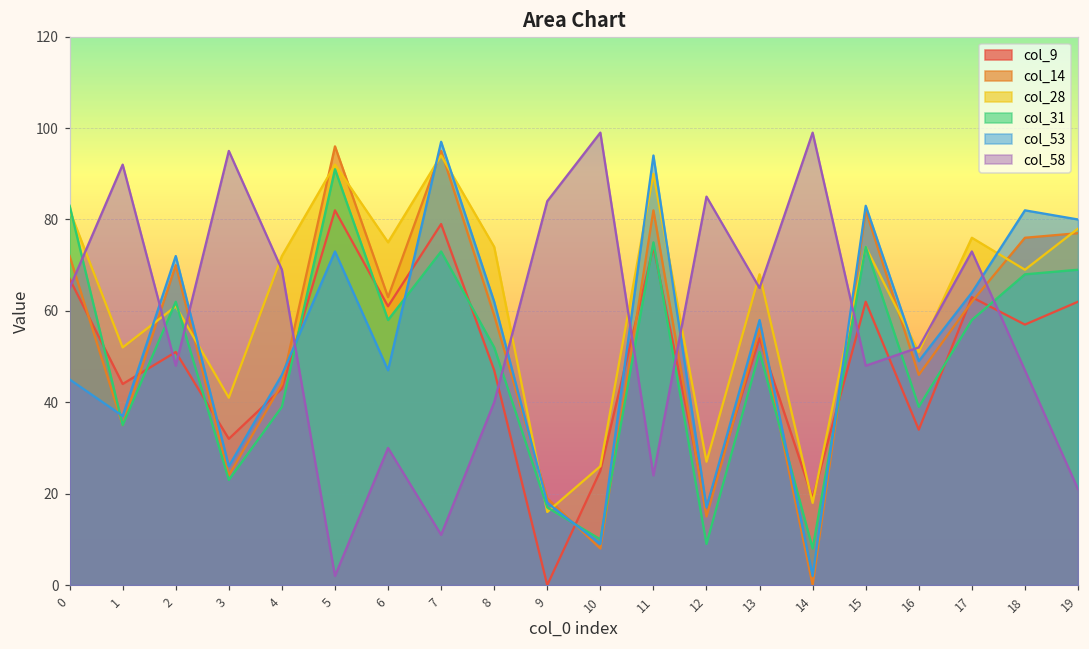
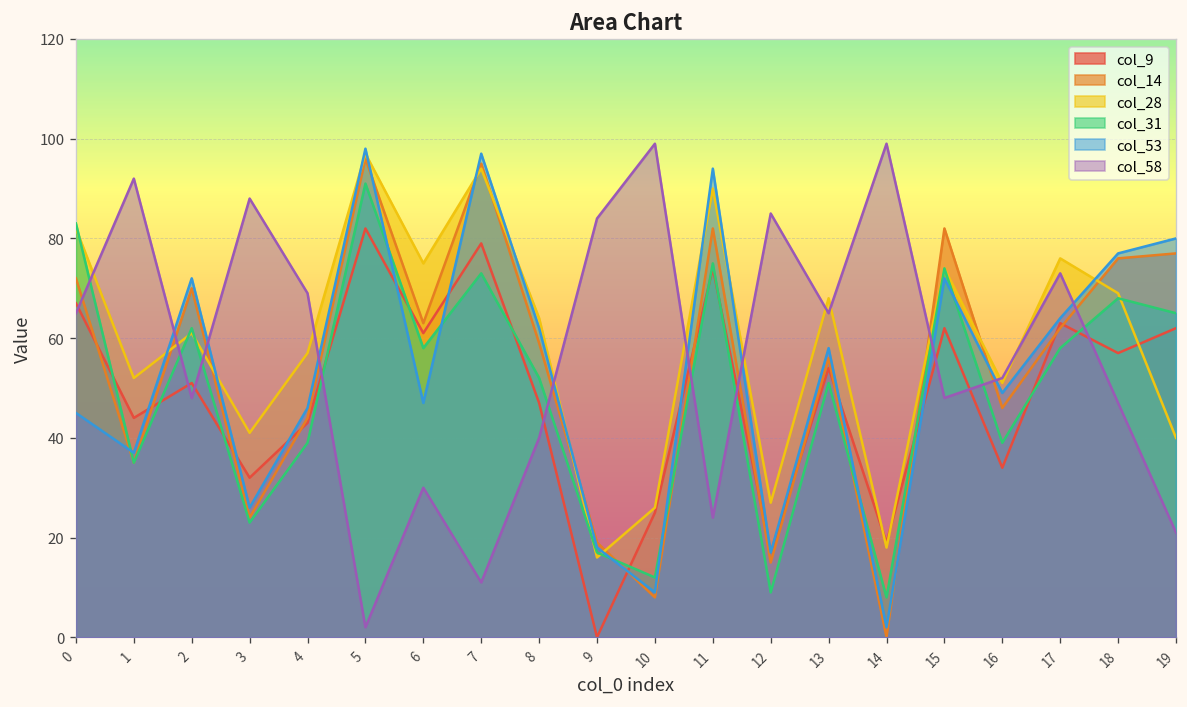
col_58, 3: 95 -> 88
col_28, 4: 72 -> 57
col_28, 5: 92 -> 97
col_53, 5: 73 -> 98
col_28, 8: 74 -> 64
col_31, 10: 10 -> 12
col_53, 15: 83 -> 72
col_53, 18: 82 -> 77
col_28, 19: 78 -> 40
col_31, 19: 69 -> 65
